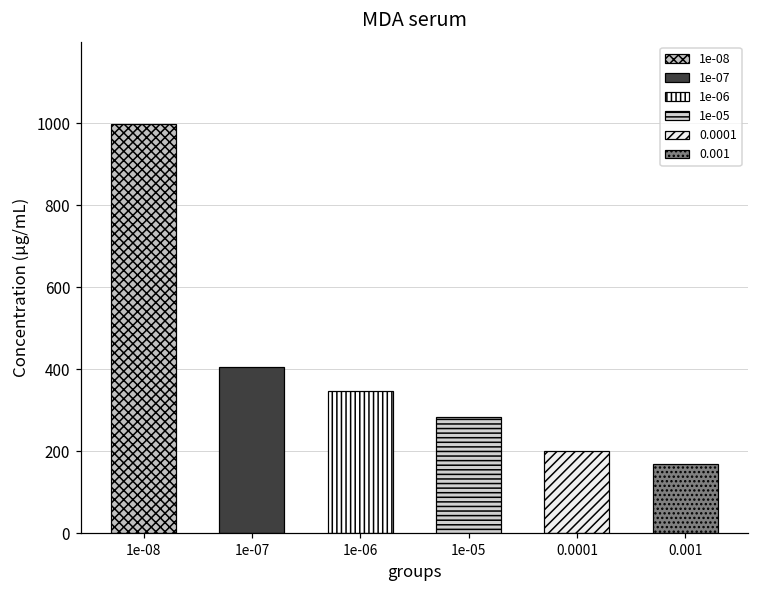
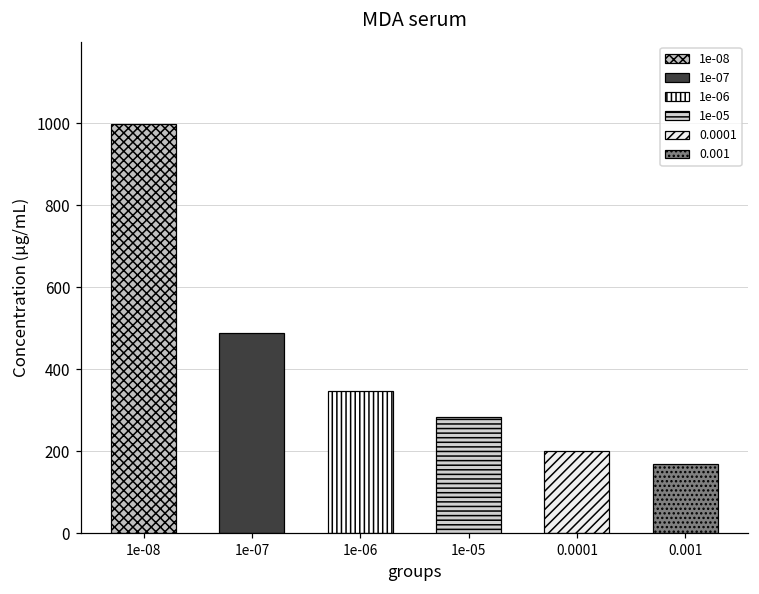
1e-07: 410 -> 490
